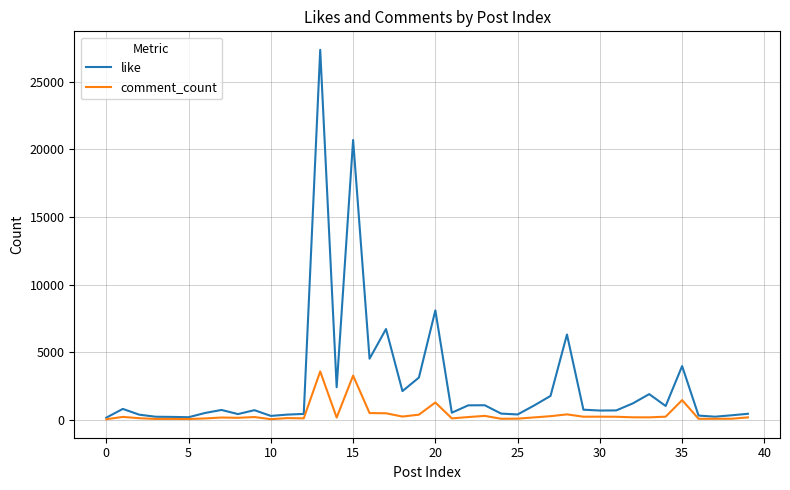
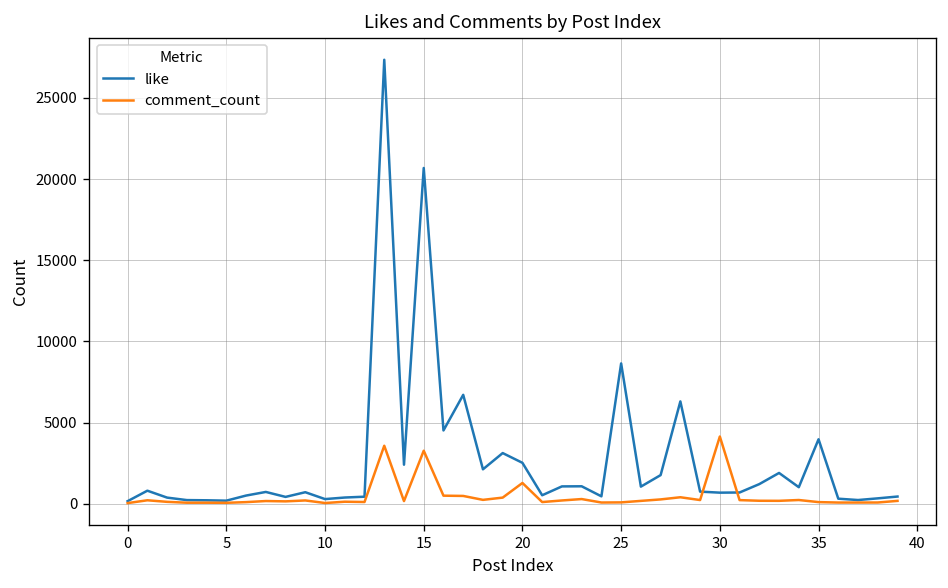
like, 20: 8100 -> 2500
like, 25: 400 -> 8600
comment_count, 30: 200 -> 4200
comment_count, 35: 1500 -> 100
